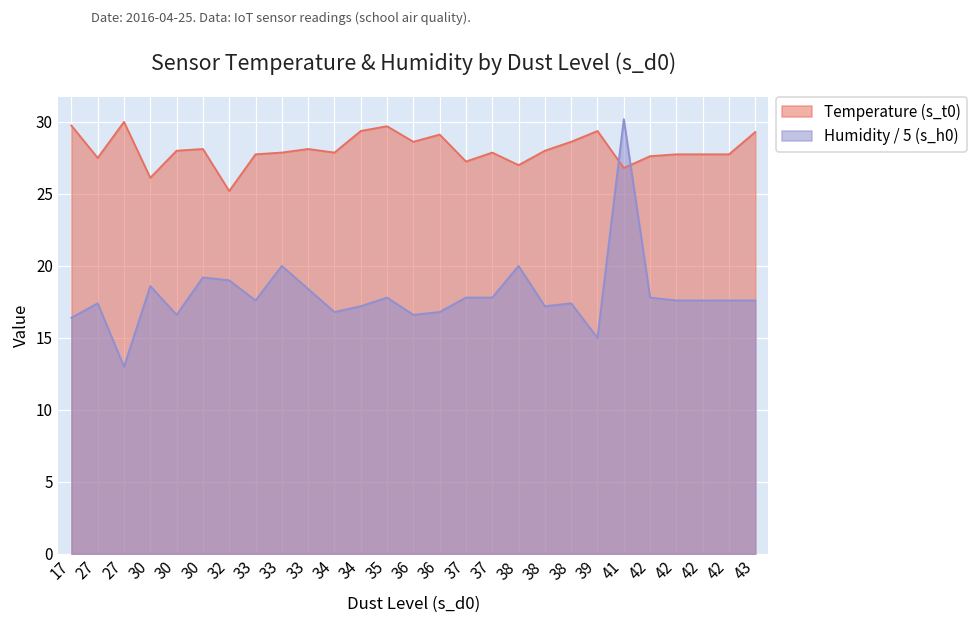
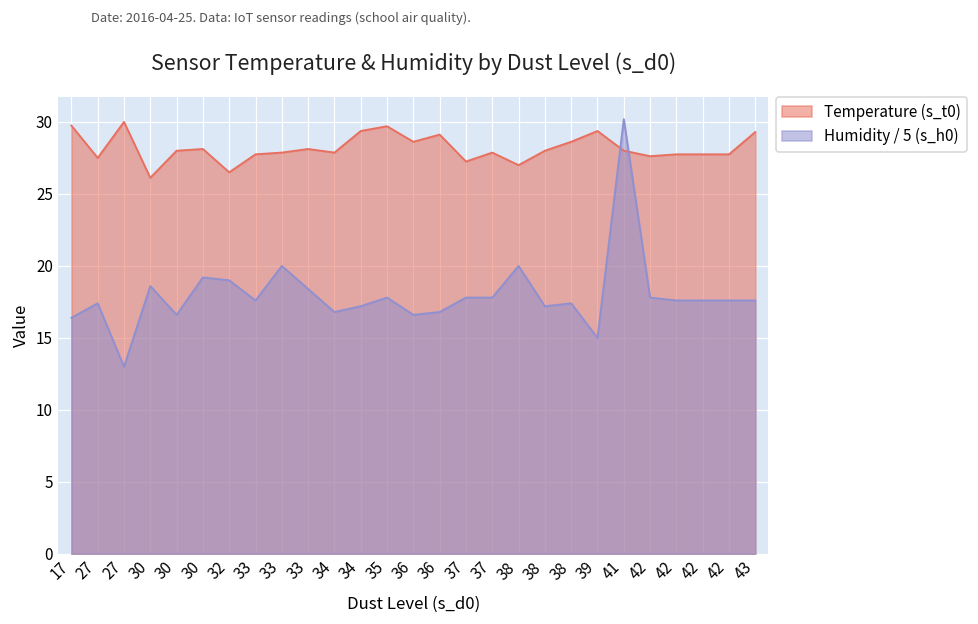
Temperature (s_t0), 32: 25.2 -> 26.5
Temperature (s_t0), 41: 26.8 -> 28.0
